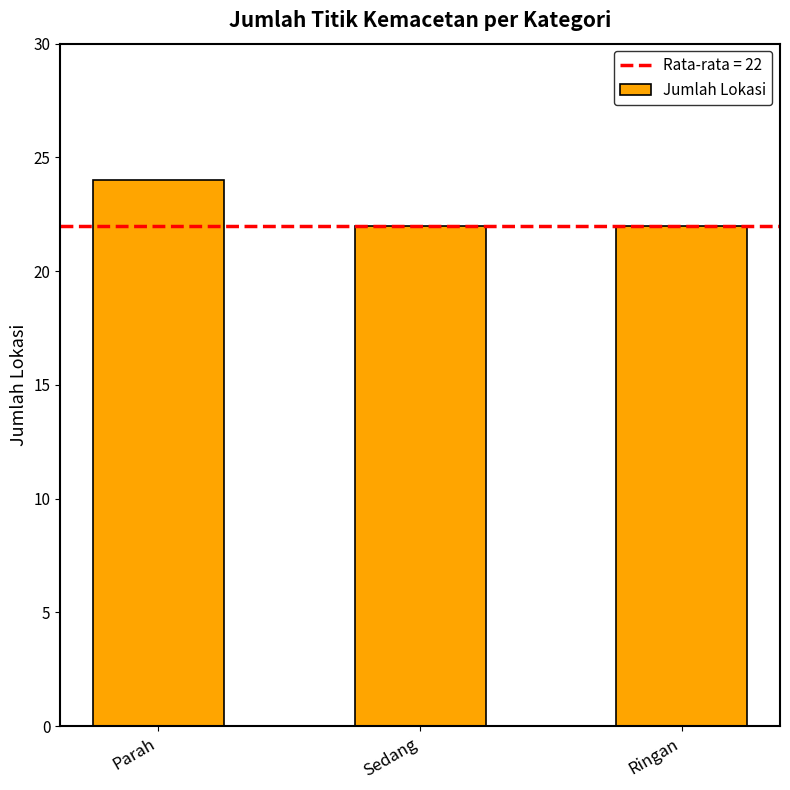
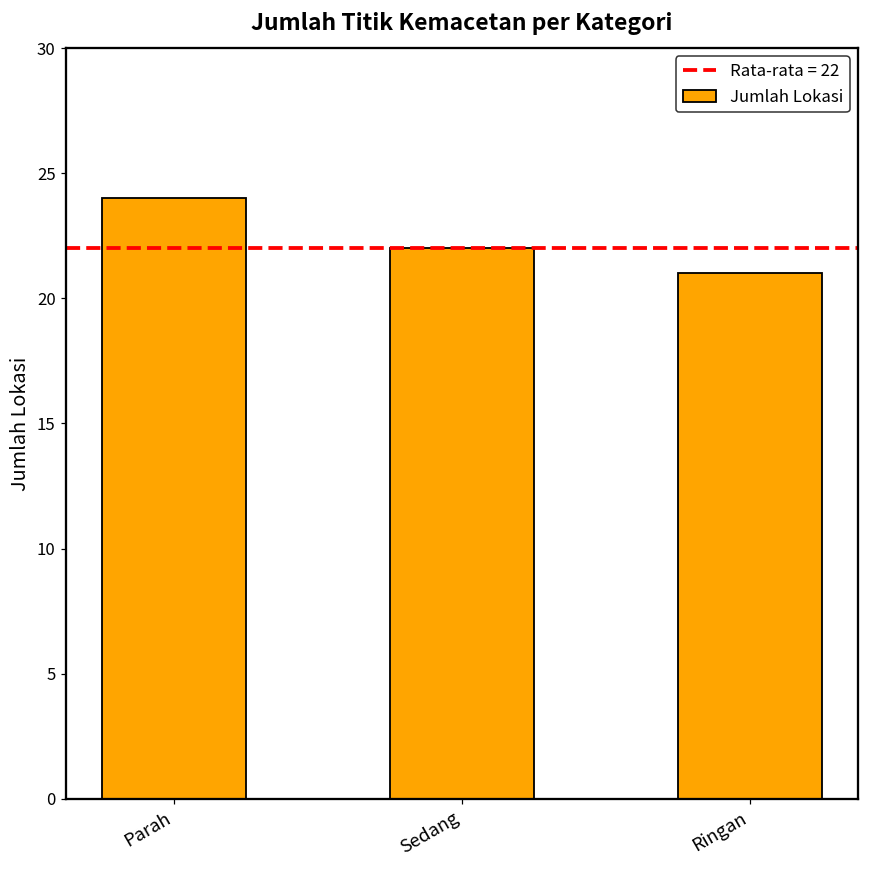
Ringan: 22 -> 21
